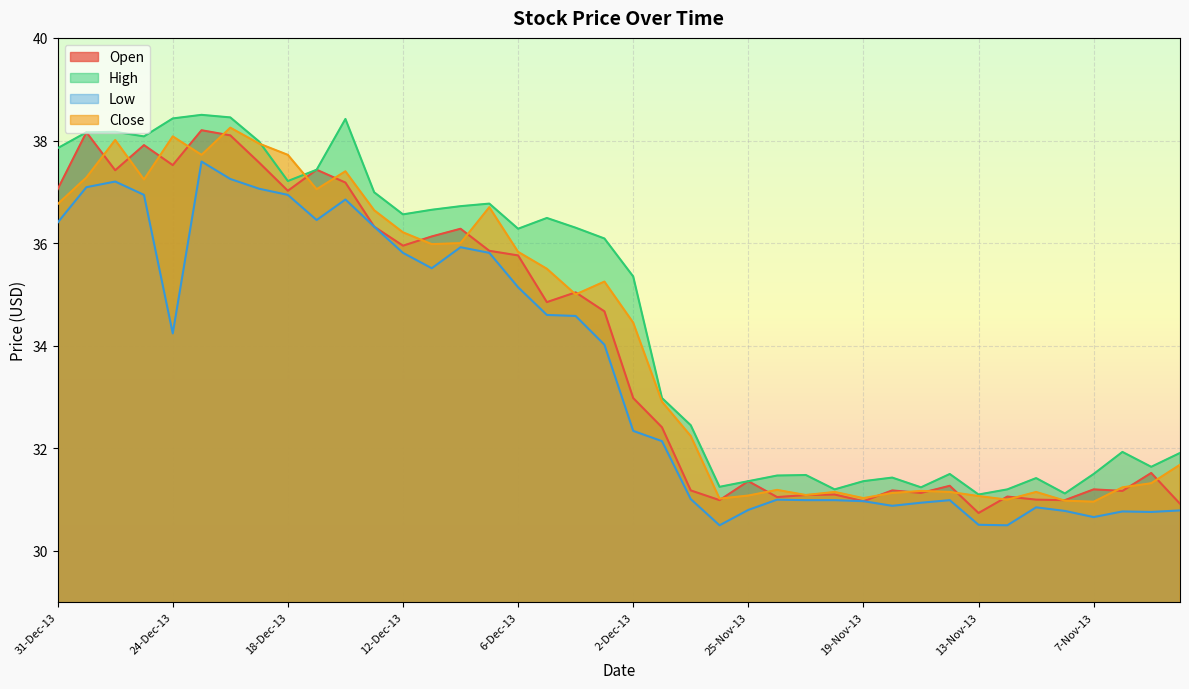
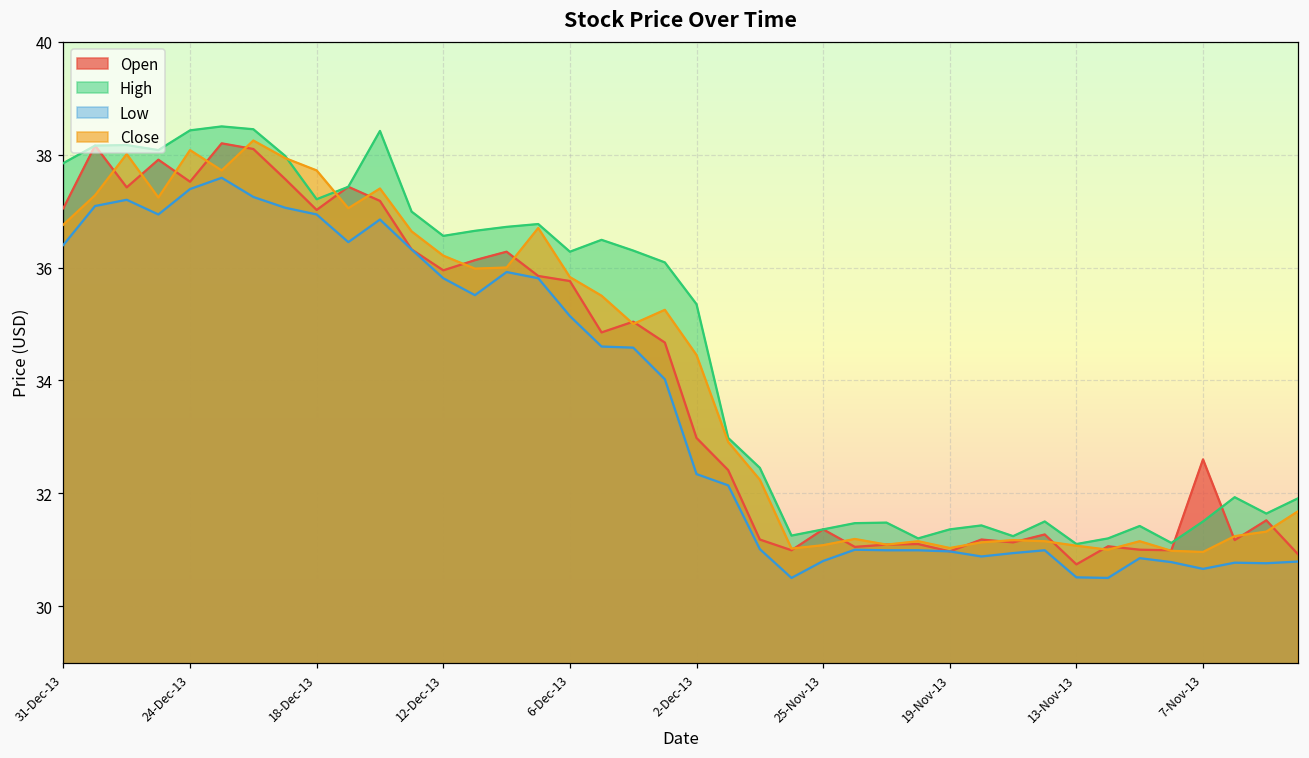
Low, 24-Dec-13: 34.2 -> 37.4
Open, 7-Nov-13: 31.2 -> 32.6
